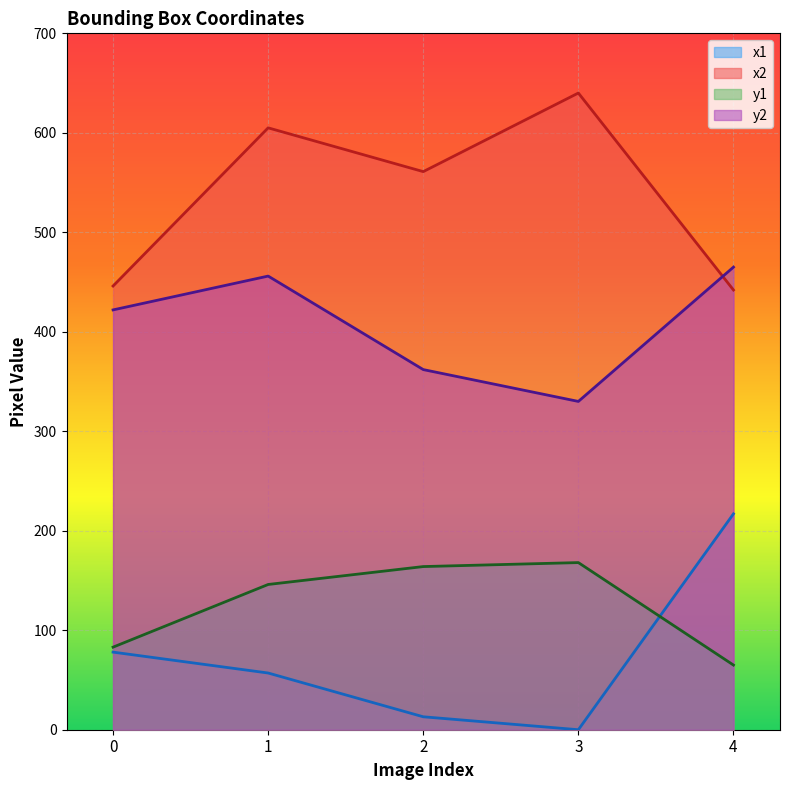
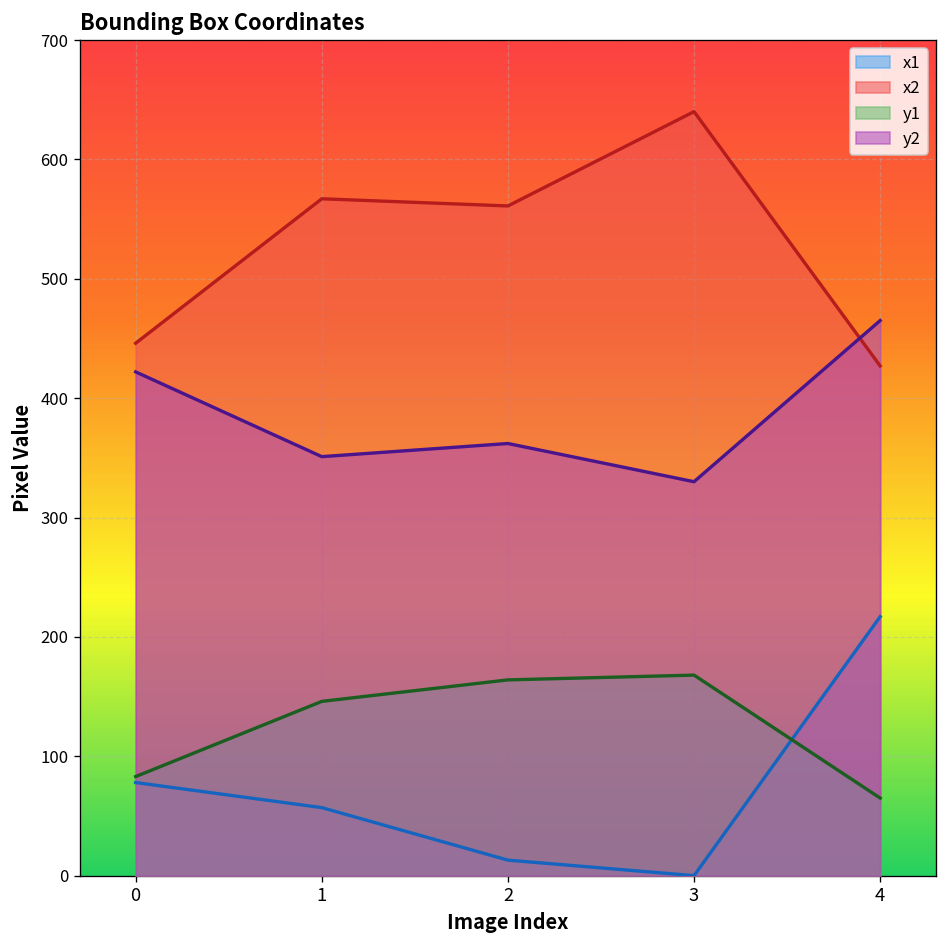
x2, 1: 610 -> 570
y2, 1: 460 -> 350
x2, 4: 440 -> 430
